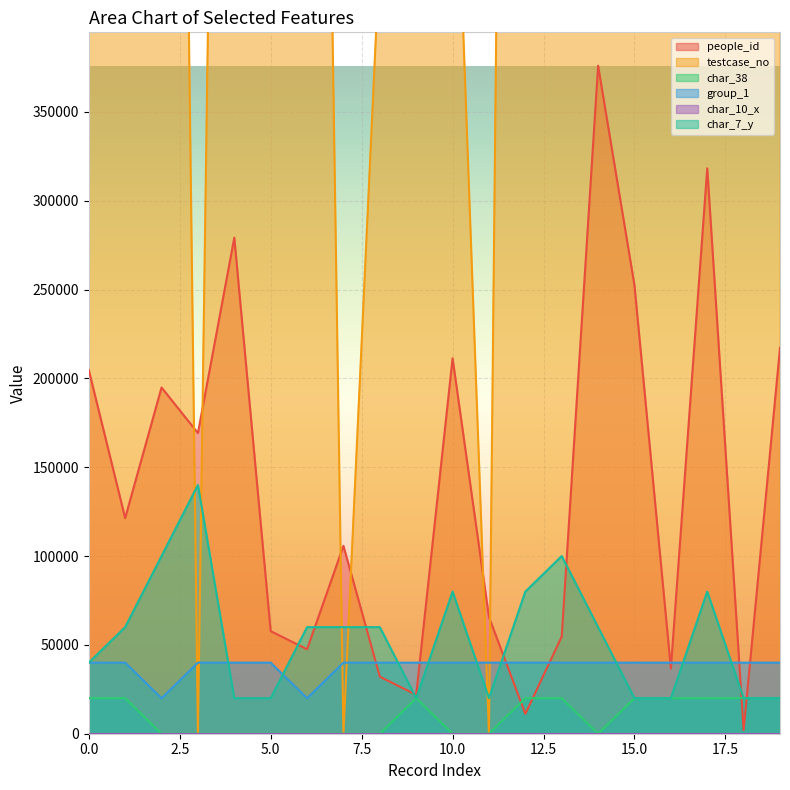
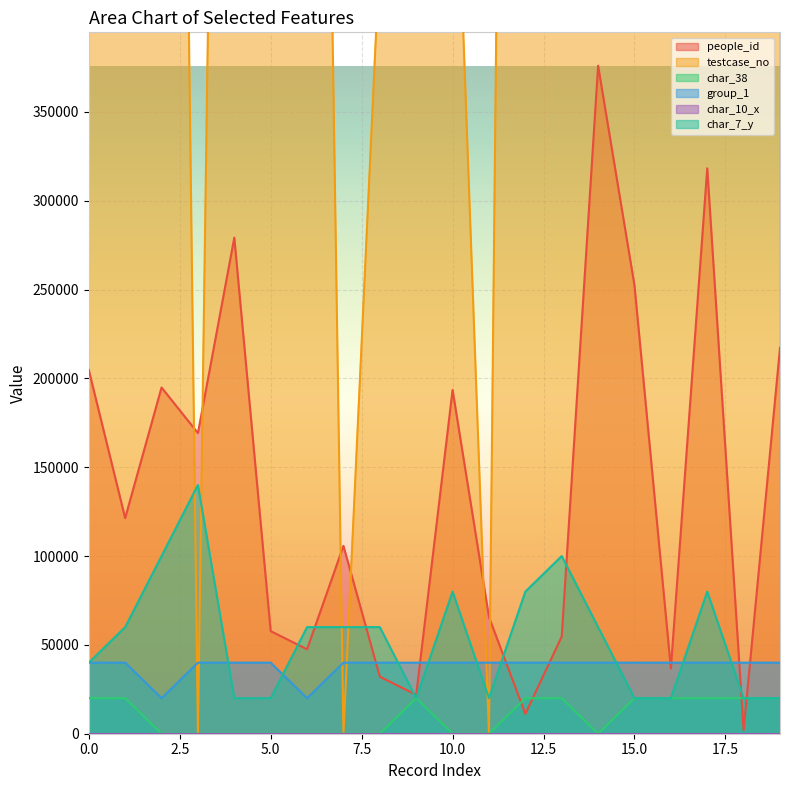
people_id, 10.0: 211000 -> 194000
